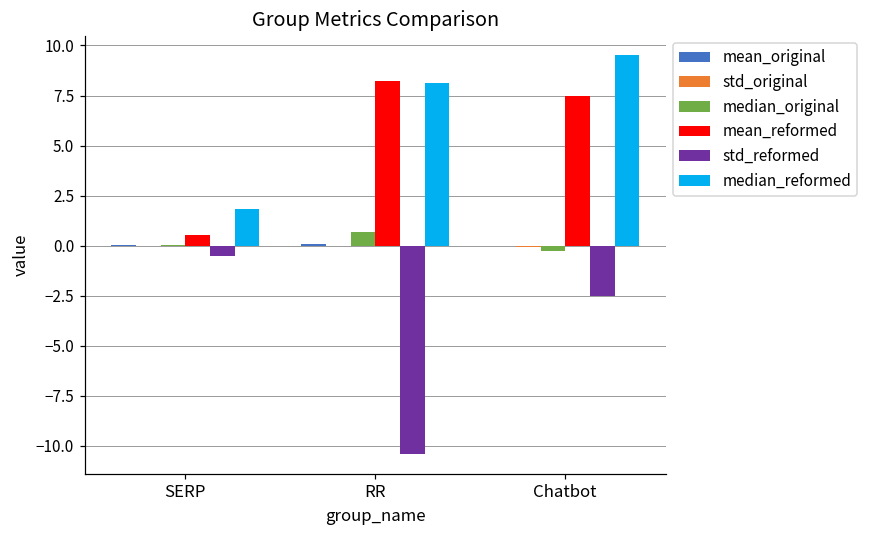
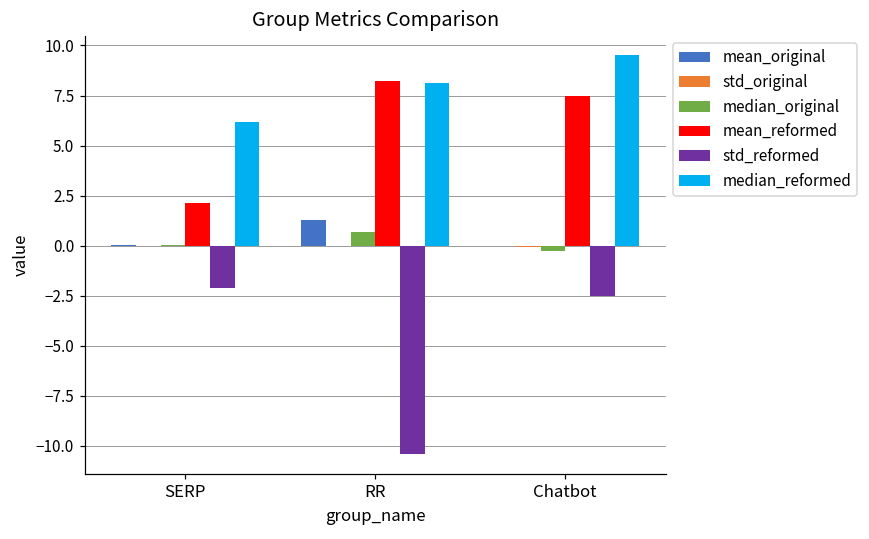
mean_reformed, SERP: 0.5 -> 2.1
std_reformed, SERP: -0.5 -> -2.1
median_reformed, SERP: 1.8 -> 6.2
mean_original, RR: 0.1 -> 1.3
